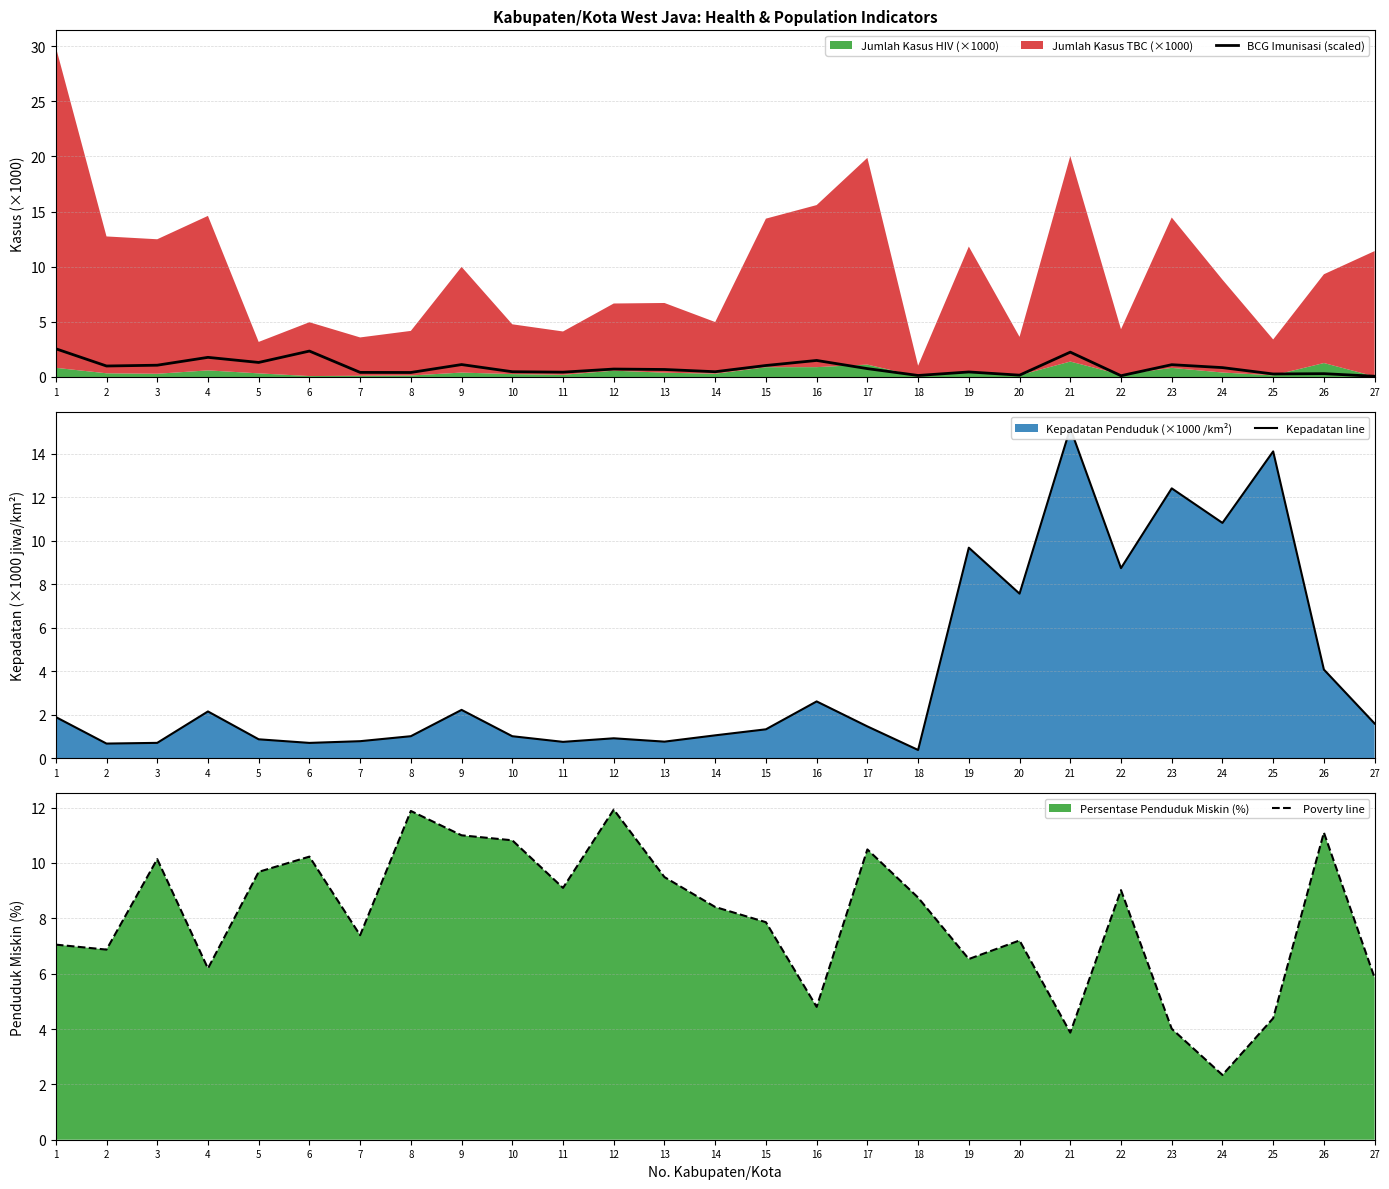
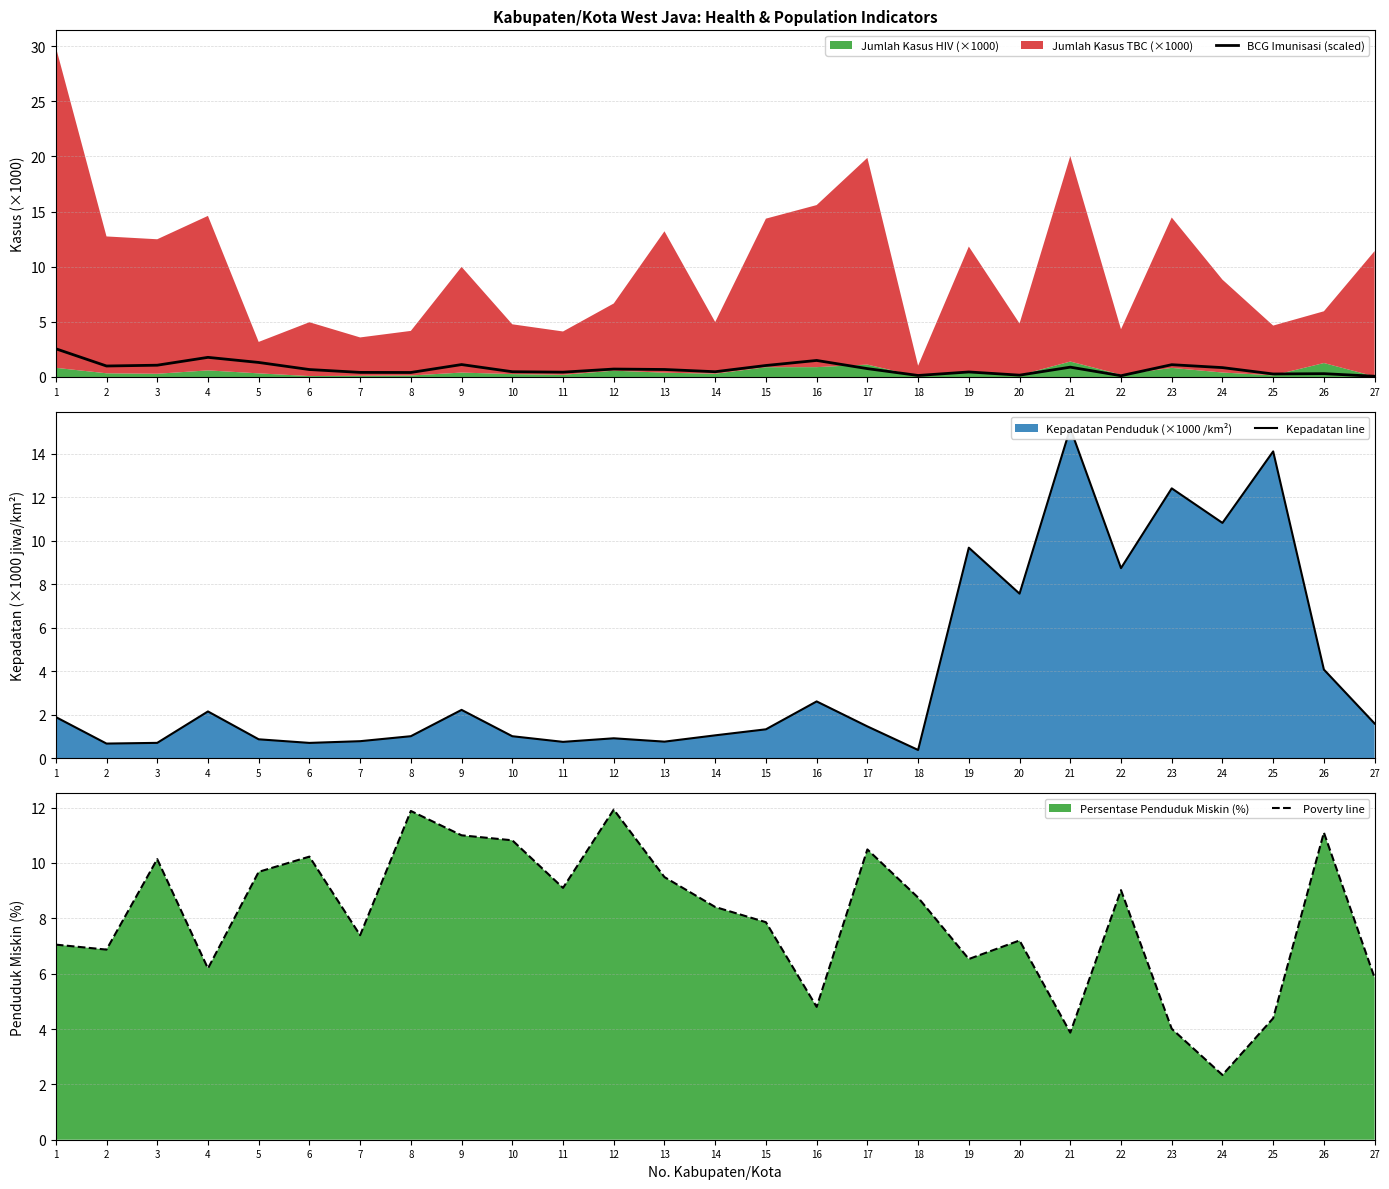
Kabupaten/Kota West Java: Health & Population Indicators, BCG Imunisasi (scaled), 6: 2.4 -> 0.7
Kabupaten/Kota West Java: Health & Population Indicators, Jumlah Kasus TBC (×1000), 13: 6.3 -> 12.8
Kabupaten/Kota West Java: Health & Population Indicators, Jumlah Kasus TBC (×1000), 20: 3.5 -> 4.7
Kabupaten/Kota West Java: Health & Population Indicators, BCG Imunisasi (scaled), 21: 2.3 -> 0.9
Kabupaten/Kota West Java: Health & Population Indicators, Jumlah Kasus TBC (×1000), 25: 3.3 -> 4.5
Kabupaten/Kota West Java: Health & Population Indicators, Jumlah Kasus TBC (×1000), 26: 8.1 -> 4.7
